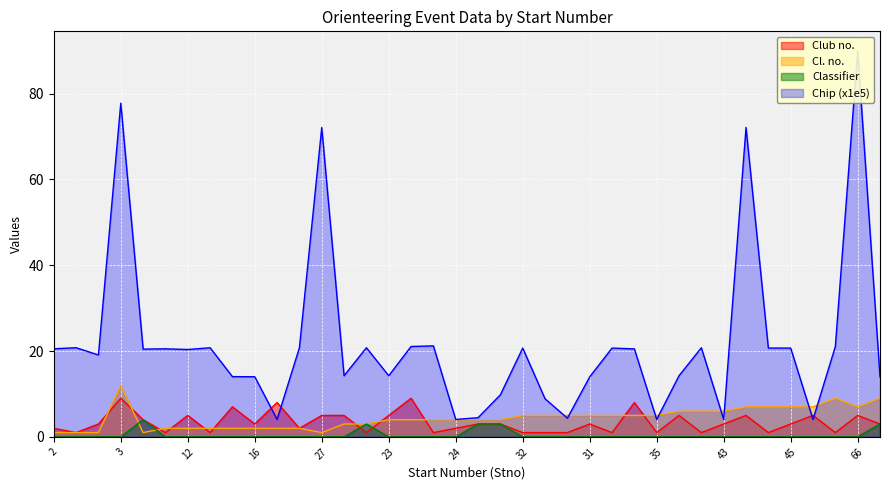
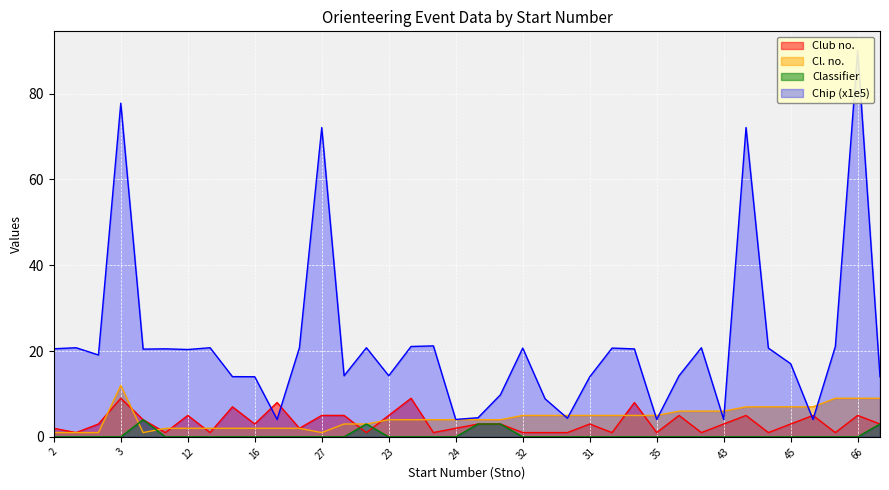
Chip (x1e5), 45: 21 -> 17
Cl. no., 66: 7 -> 9
